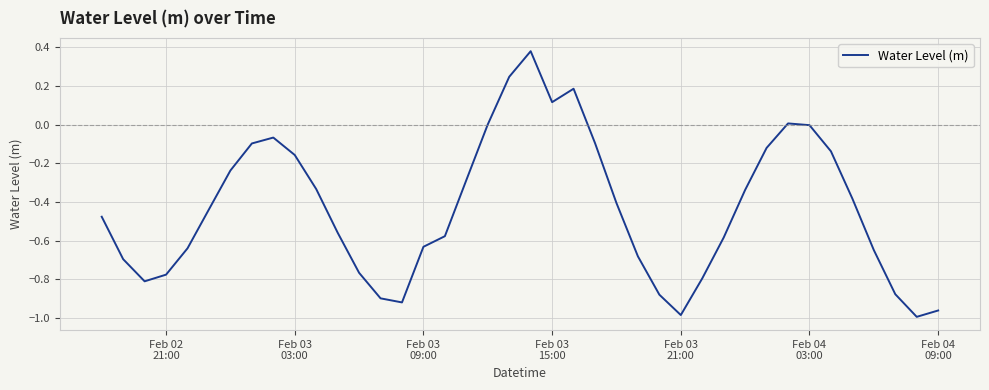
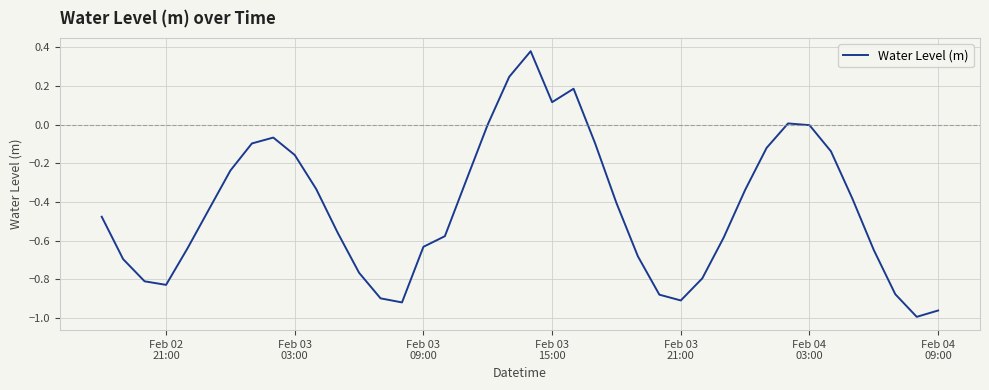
Feb 02 21:00: -0.78 -> -0.83
Feb 03 21:00: -0.99 -> -0.91
